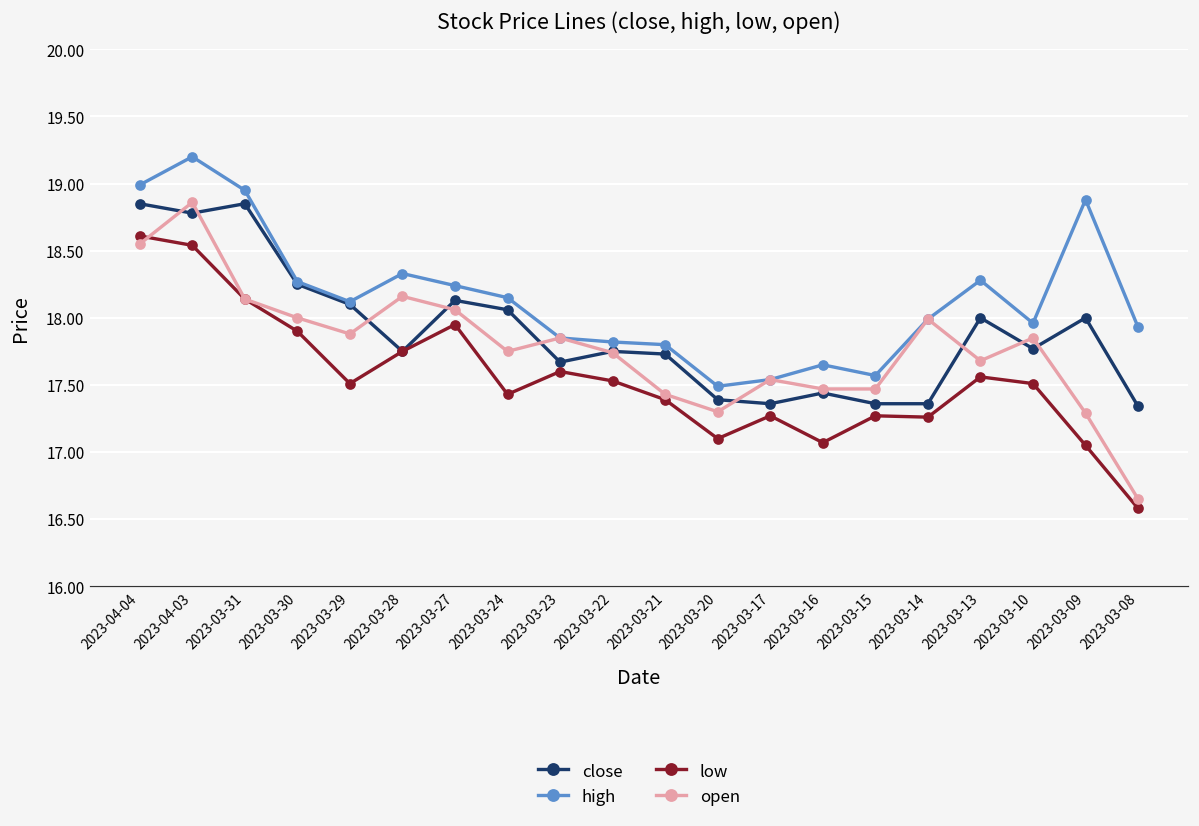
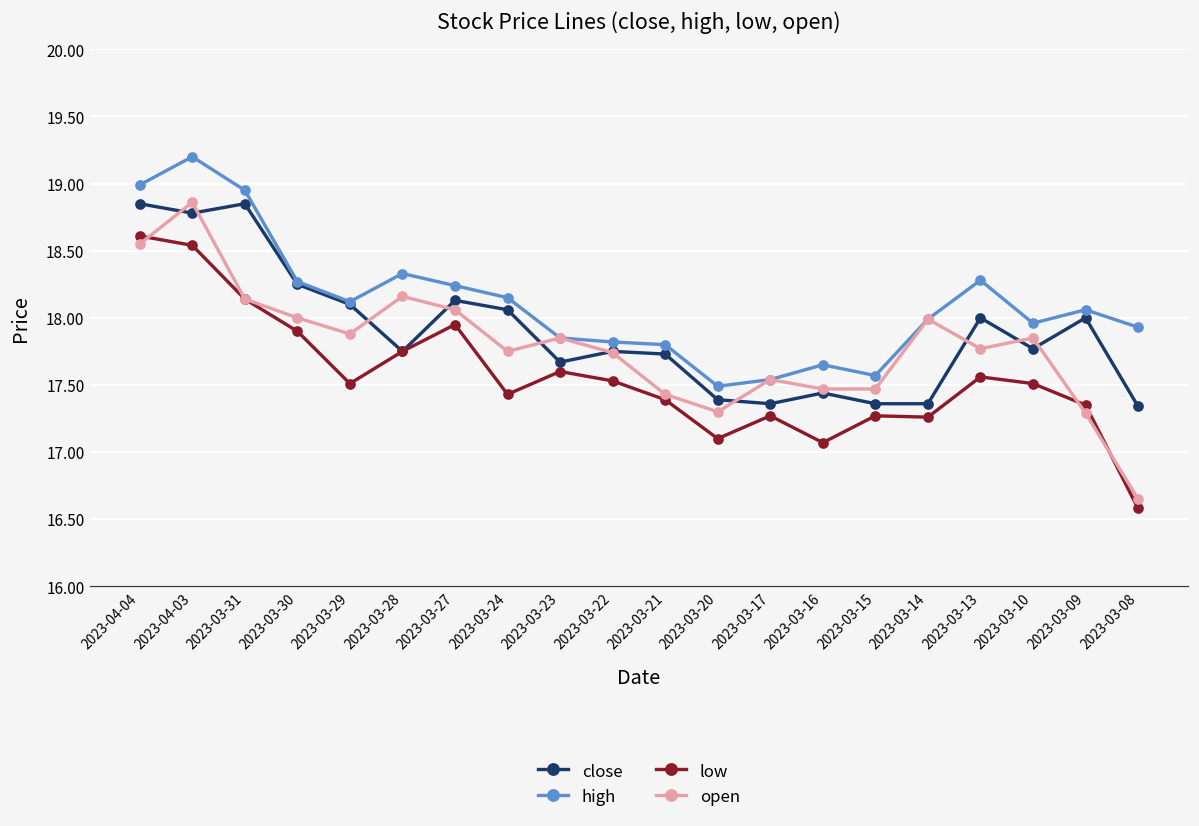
open, 2023-03-13: 17.68 -> 17.77
high, 2023-03-09: 18.88 -> 18.06
low, 2023-03-09: 17.05 -> 17.35
